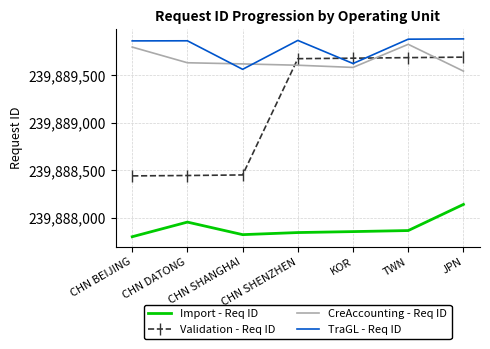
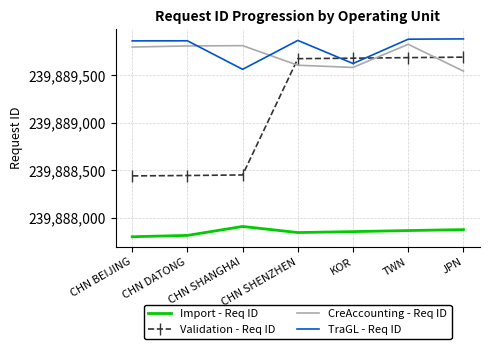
Import - Req ID, CHN DATONG: 239,888,000 -> 239,887,800
CreAccounting - Req ID, CHN DATONG: 239,889,600 -> 239,889,800
Import - Req ID, CHN SHANGHAI: 239,887,800 -> 239,887,900
CreAccounting - Req ID, CHN SHANGHAI: 239,889,600 -> 239,889,800
Import - Req ID, JPN: 239,888,100 -> 239,887,900
